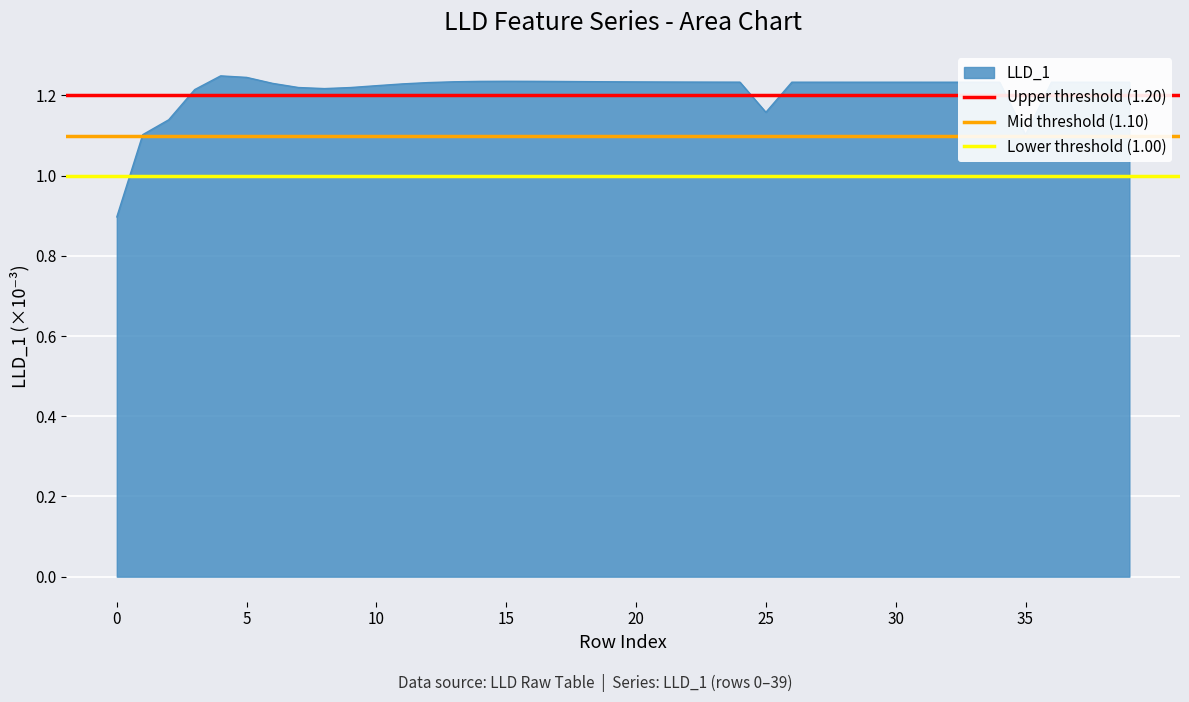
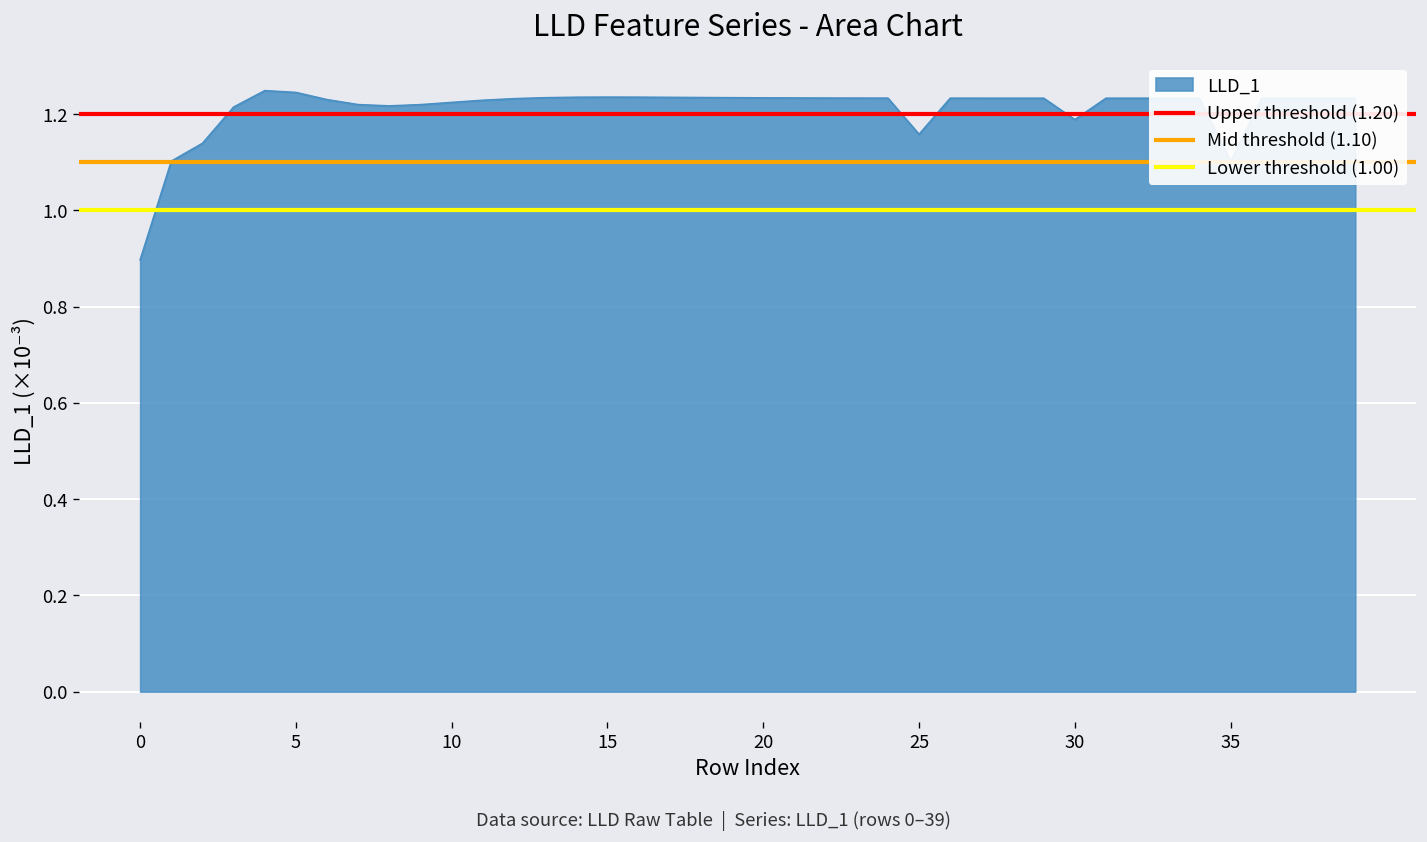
30: 1.23 -> 1.19
